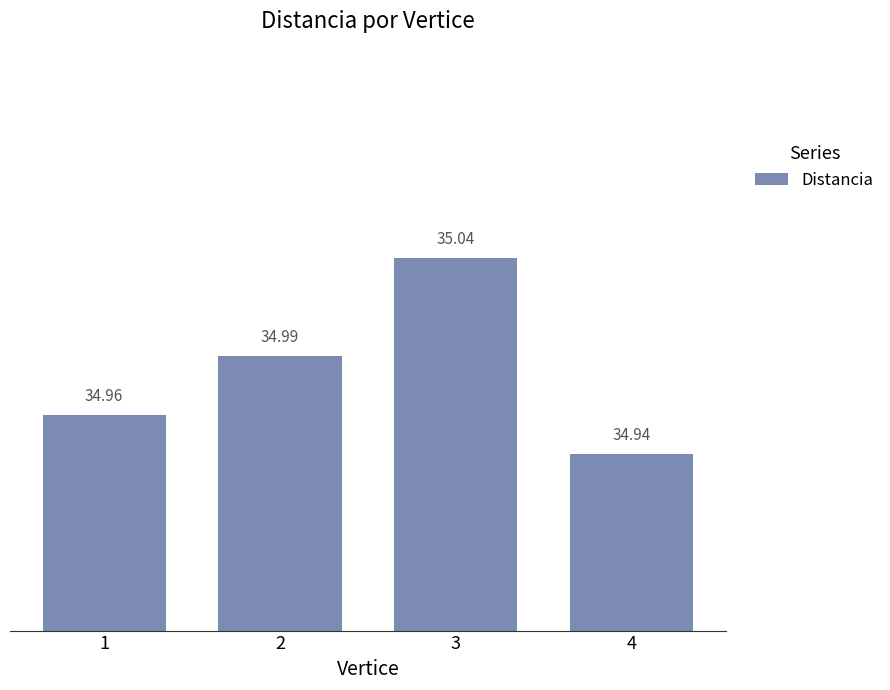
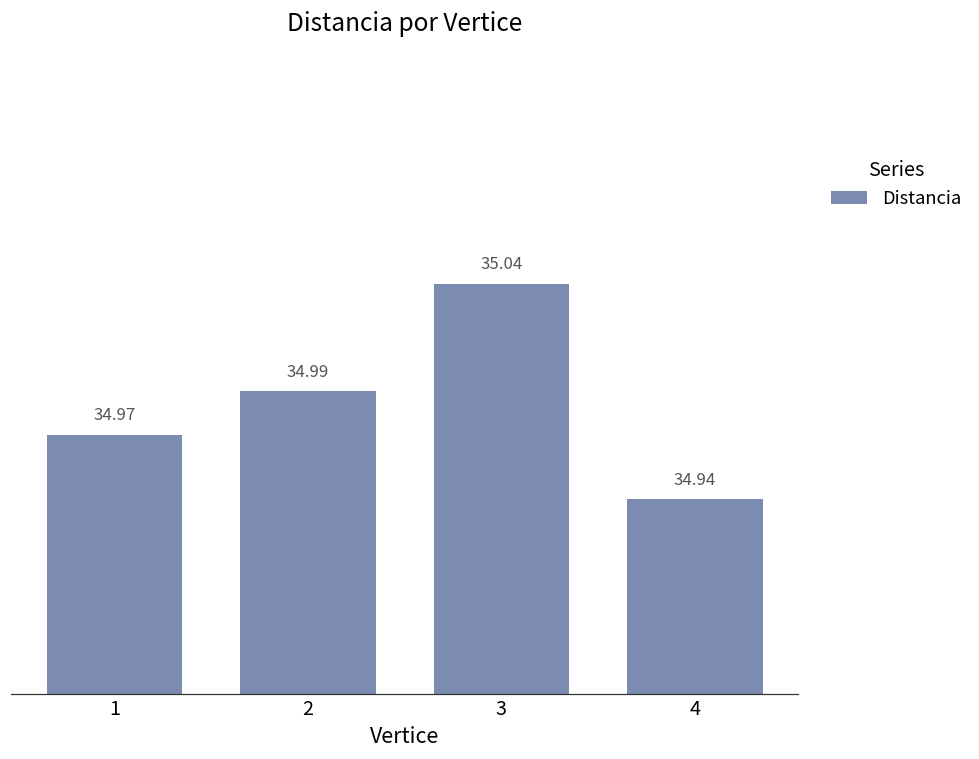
1: 34.96 -> 34.97
